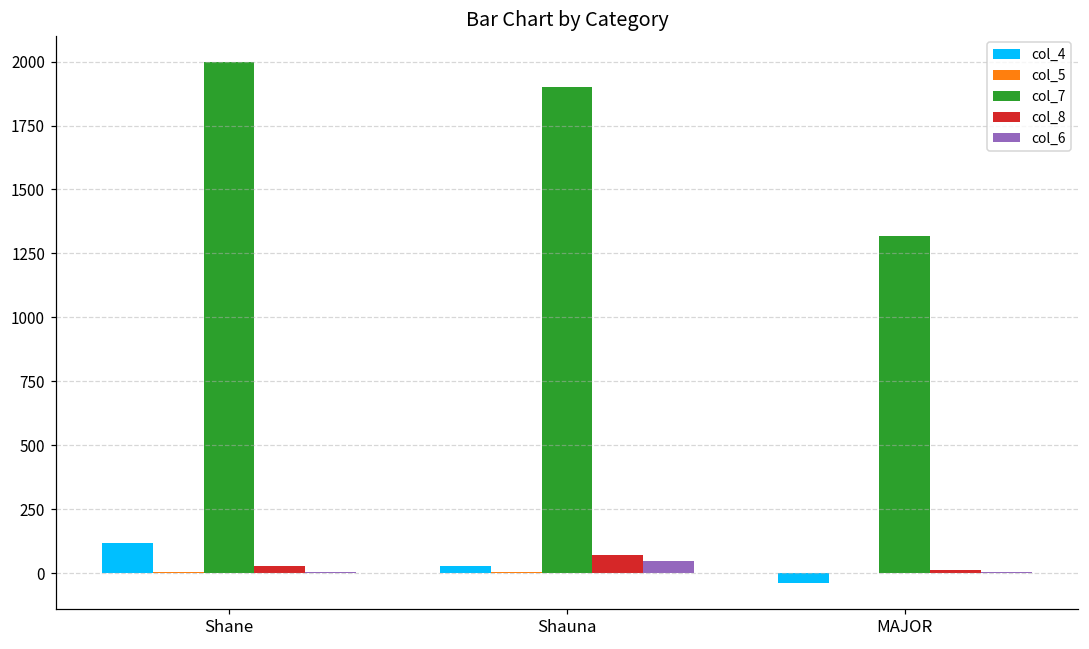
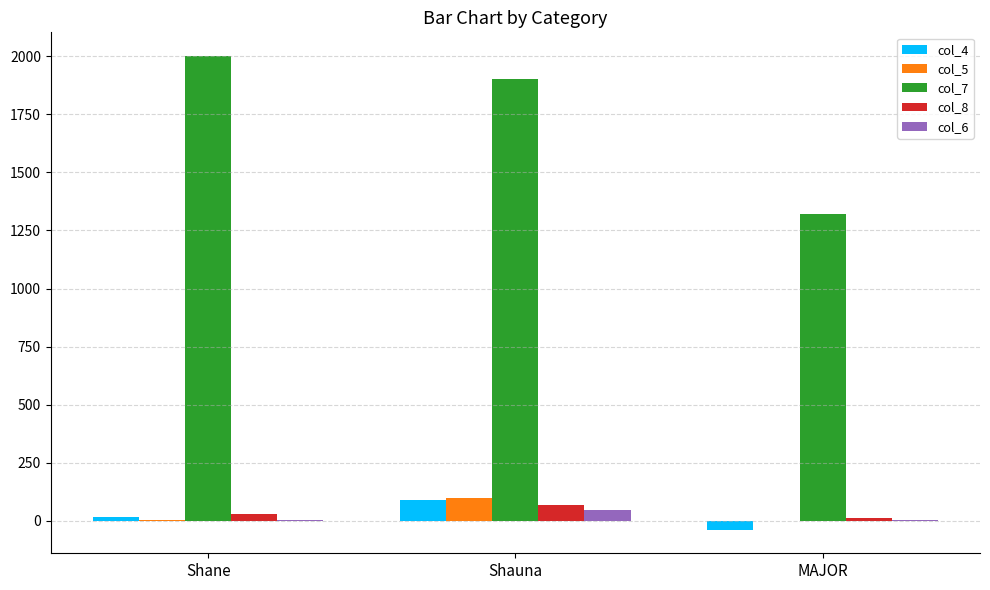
col_4, Shane: 120 -> 20
col_4, Shauna: 30 -> 90
col_5, Shauna: 0 -> 100
